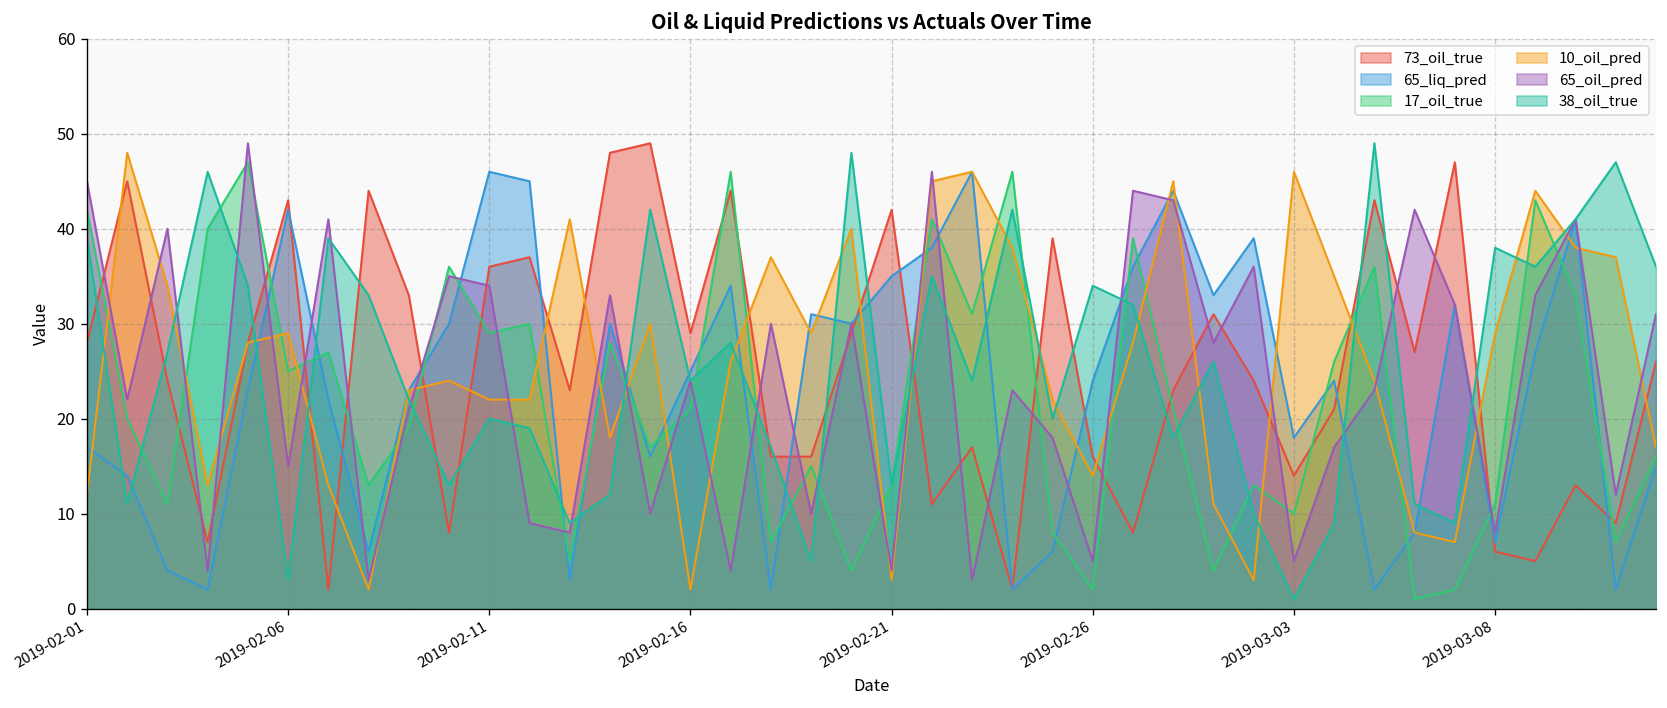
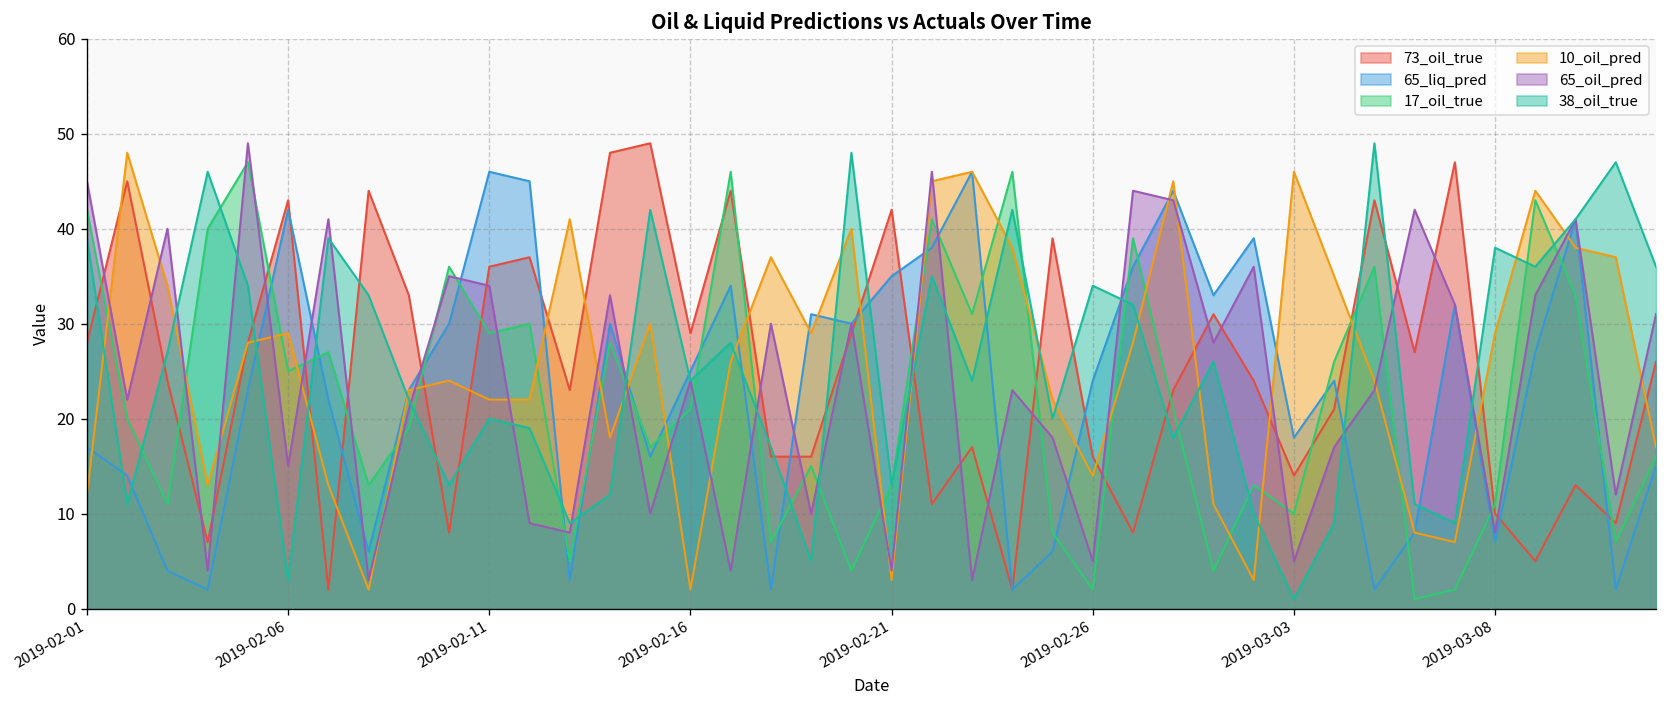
73_oil_true, 2019-03-08: 6 -> 10
